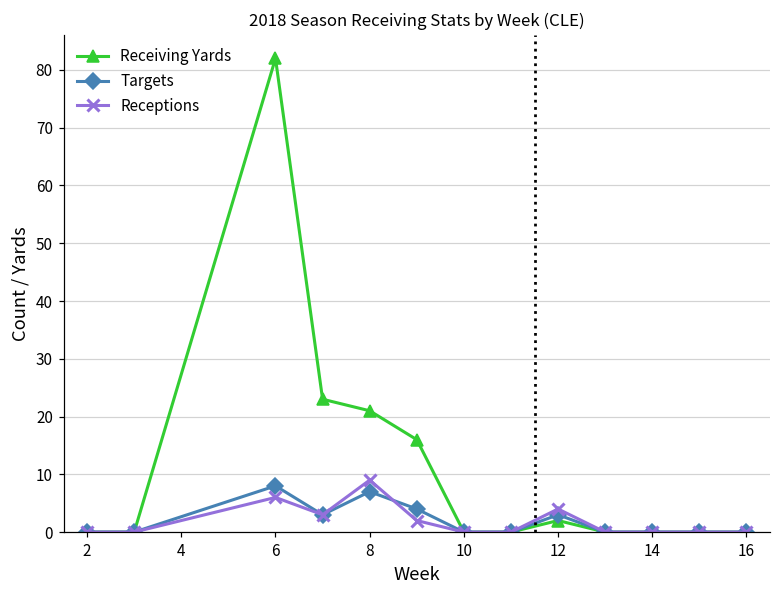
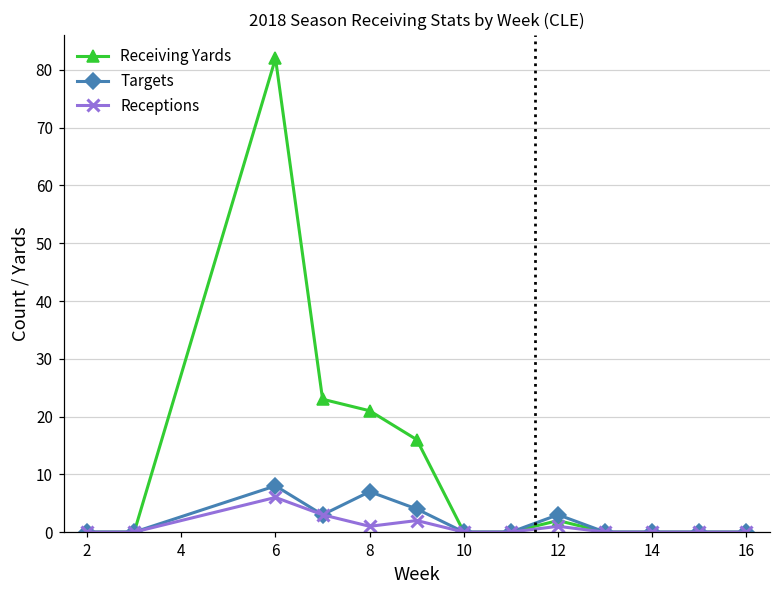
Receptions, 8: 9 -> 1
Receptions, 12: 4 -> 1
